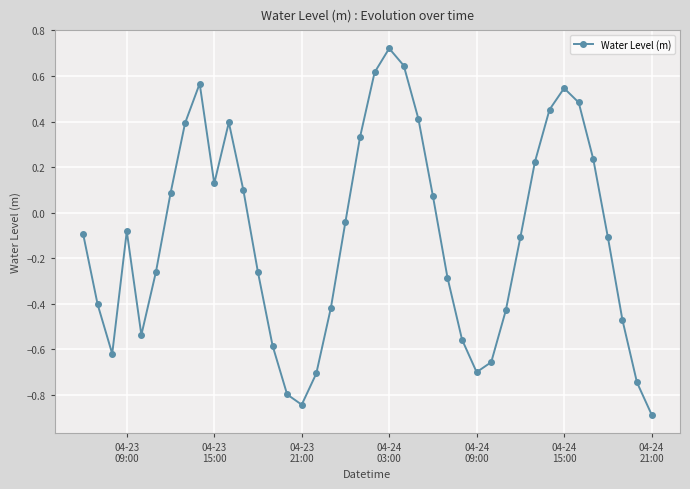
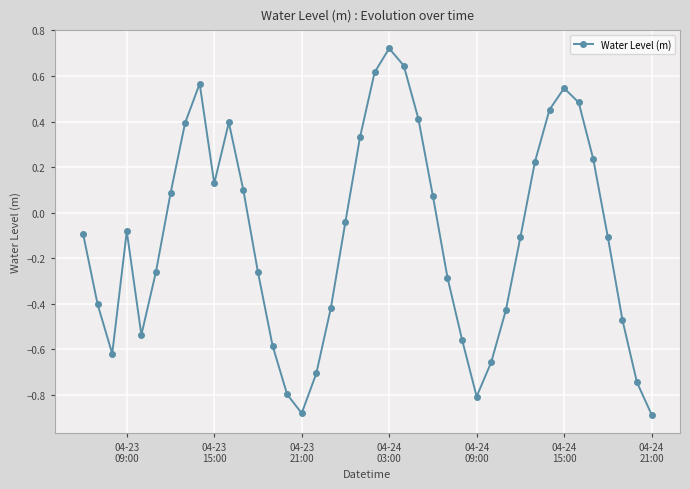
04-23 21:00: -0.84 -> -0.88
04-24 09:00: -0.70 -> -0.81
